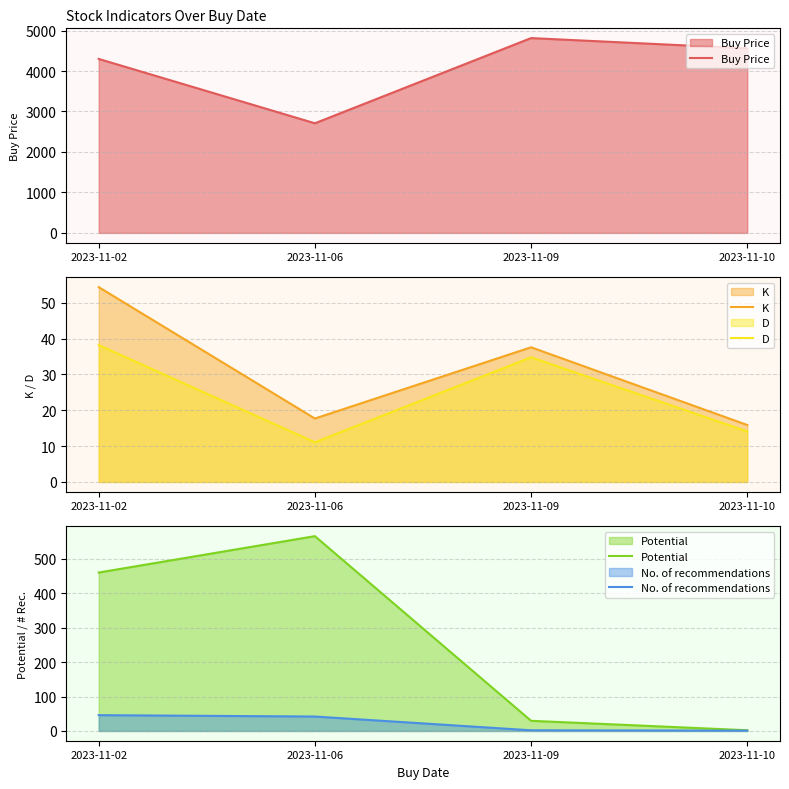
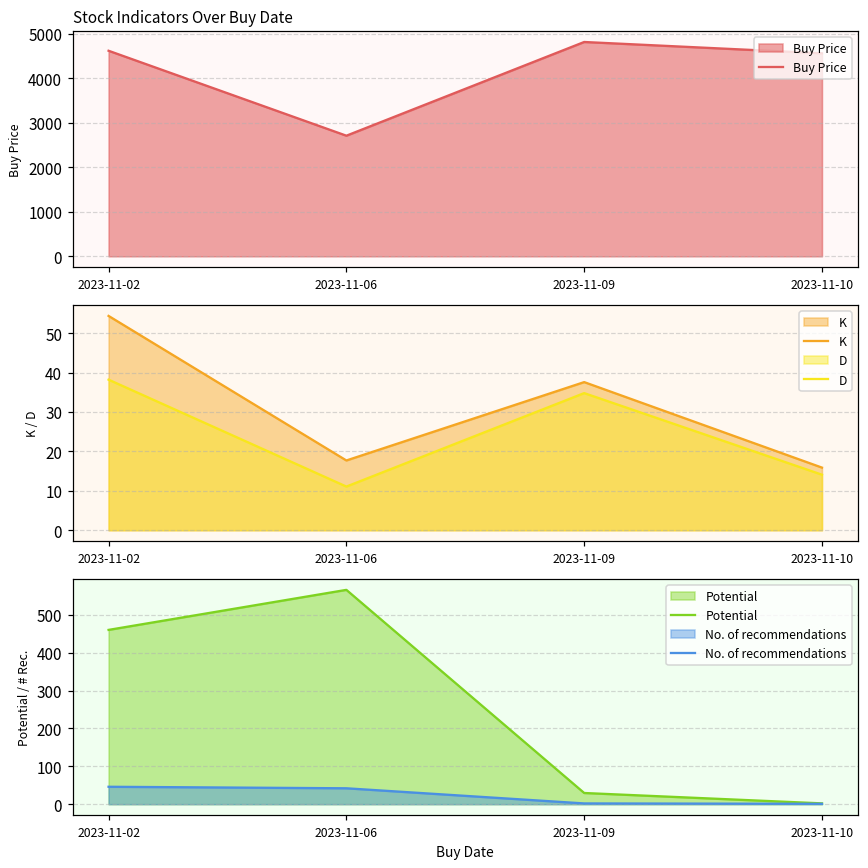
Stock Indicators Over Buy Date, 2023-11-02: 4300 -> 4600
